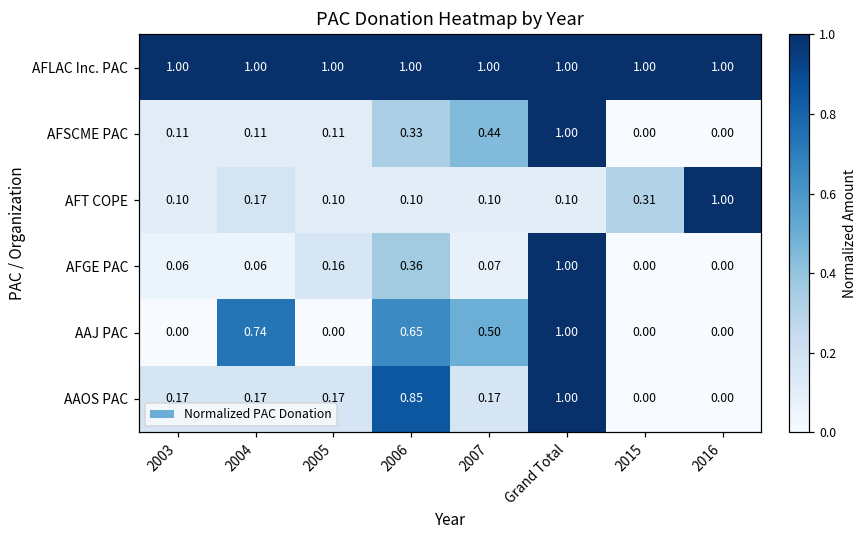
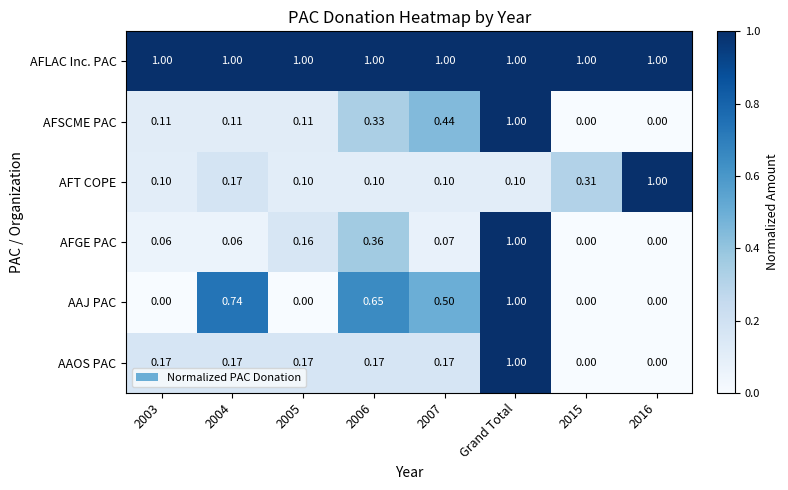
AAOS PAC, 2006: 0.85 -> 0.17
